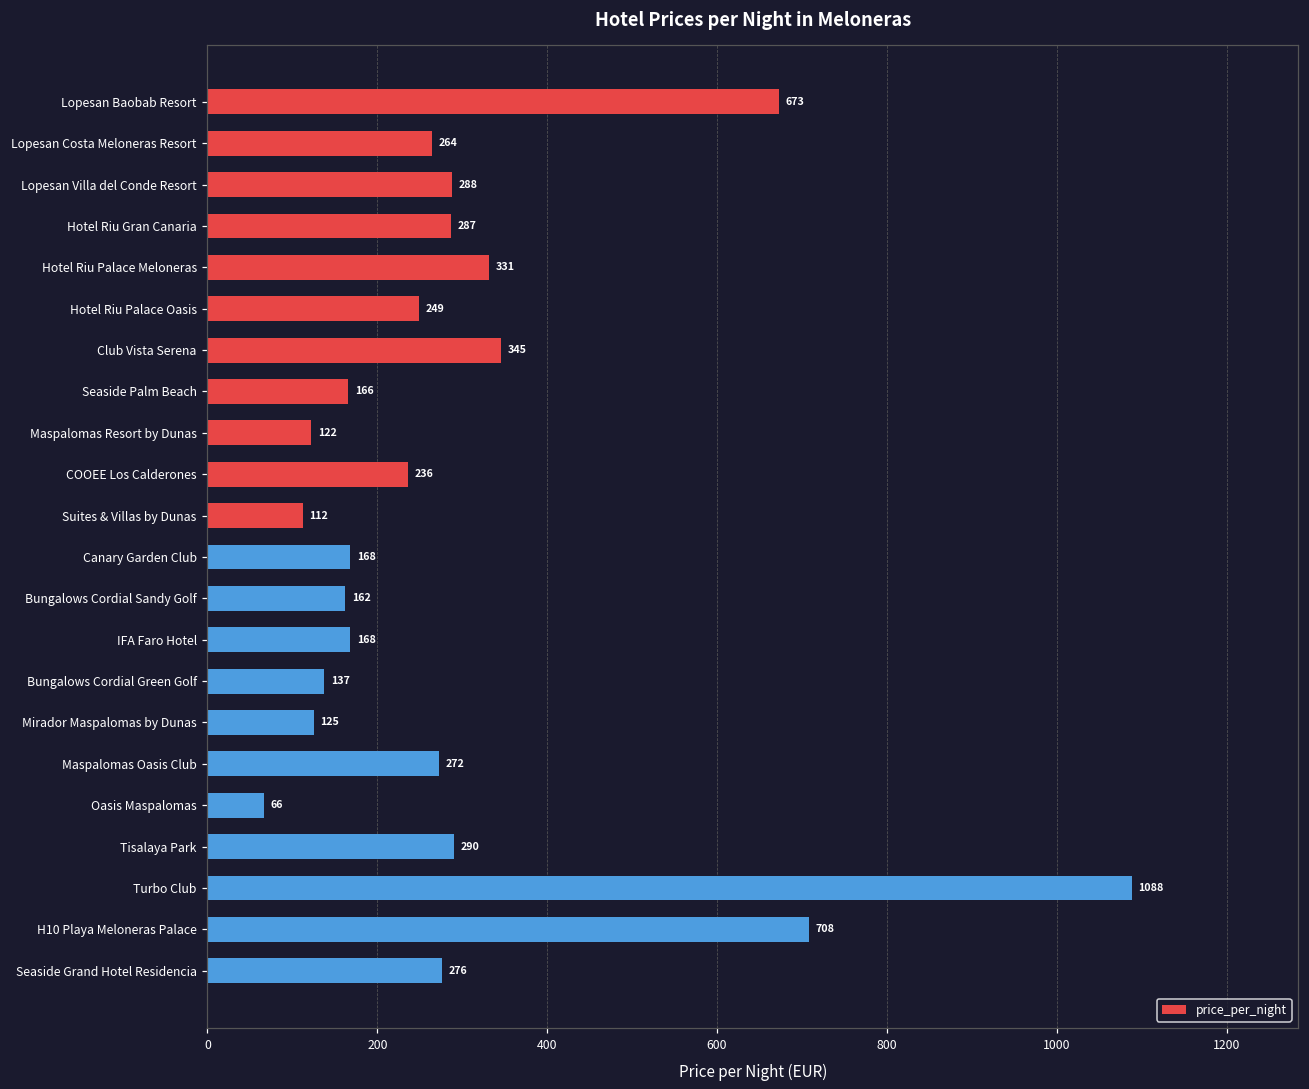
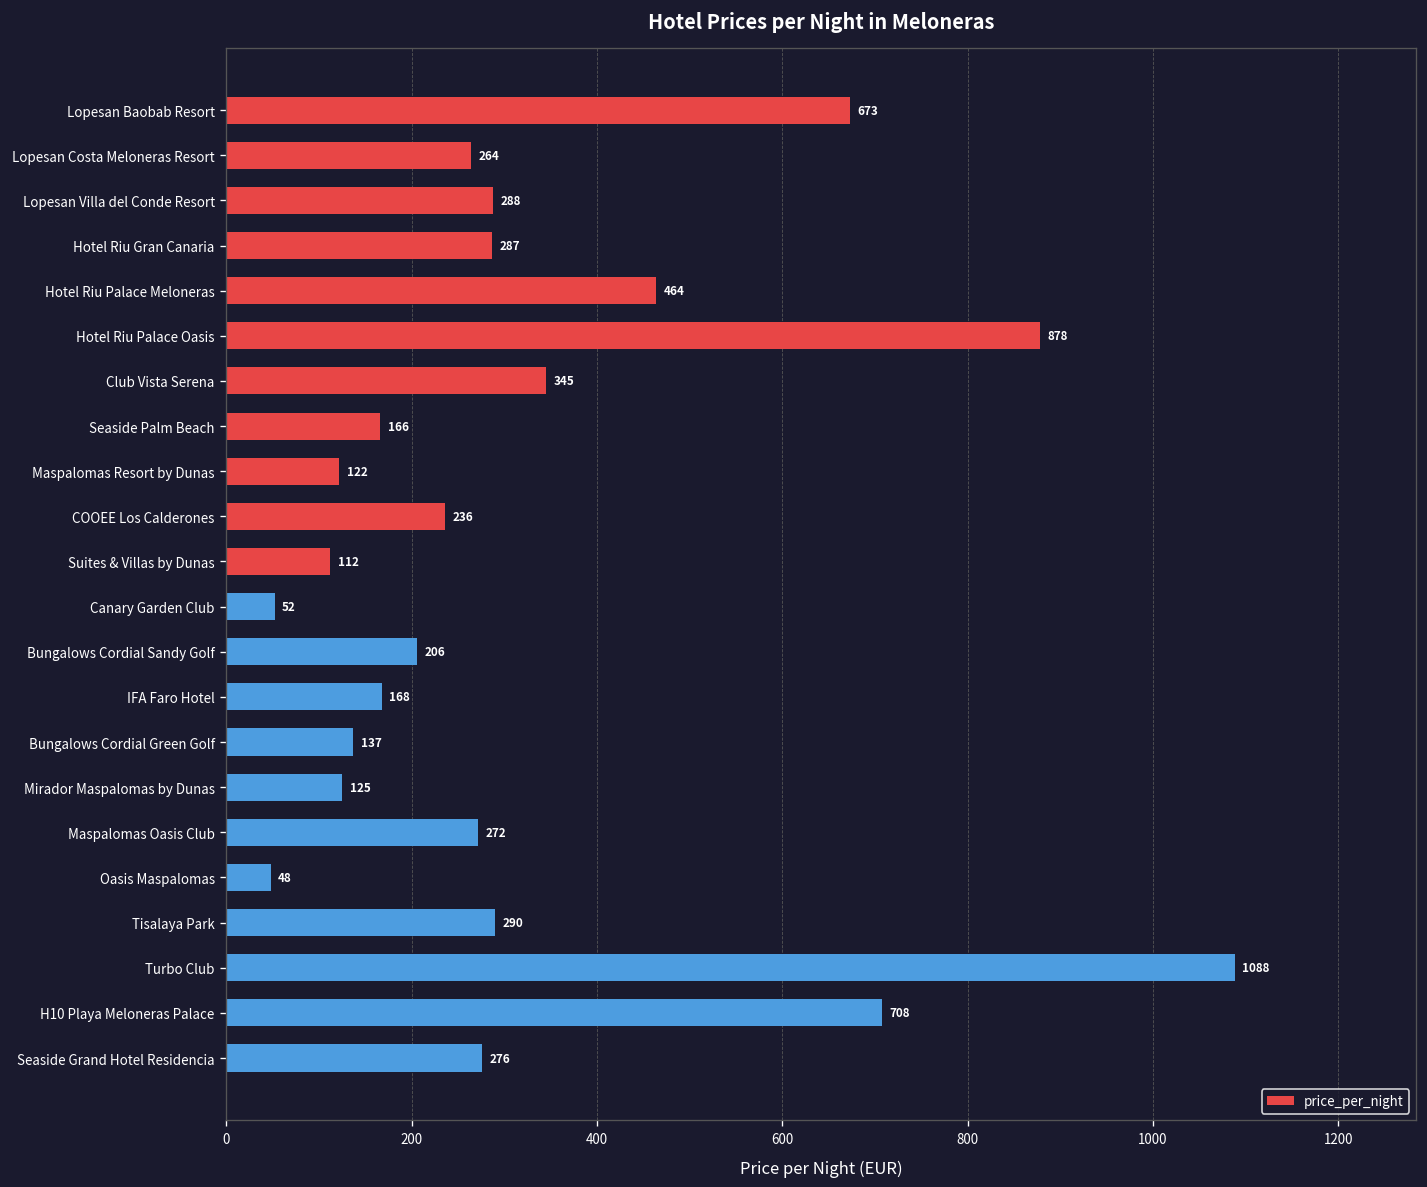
Hotel Riu Palace Meloneras: 331 -> 464
Hotel Riu Palace Oasis: 249 -> 878
Canary Garden Club: 168 -> 52
Bungalows Cordial Sandy Golf: 162 -> 206
Oasis Maspalomas: 66 -> 48
